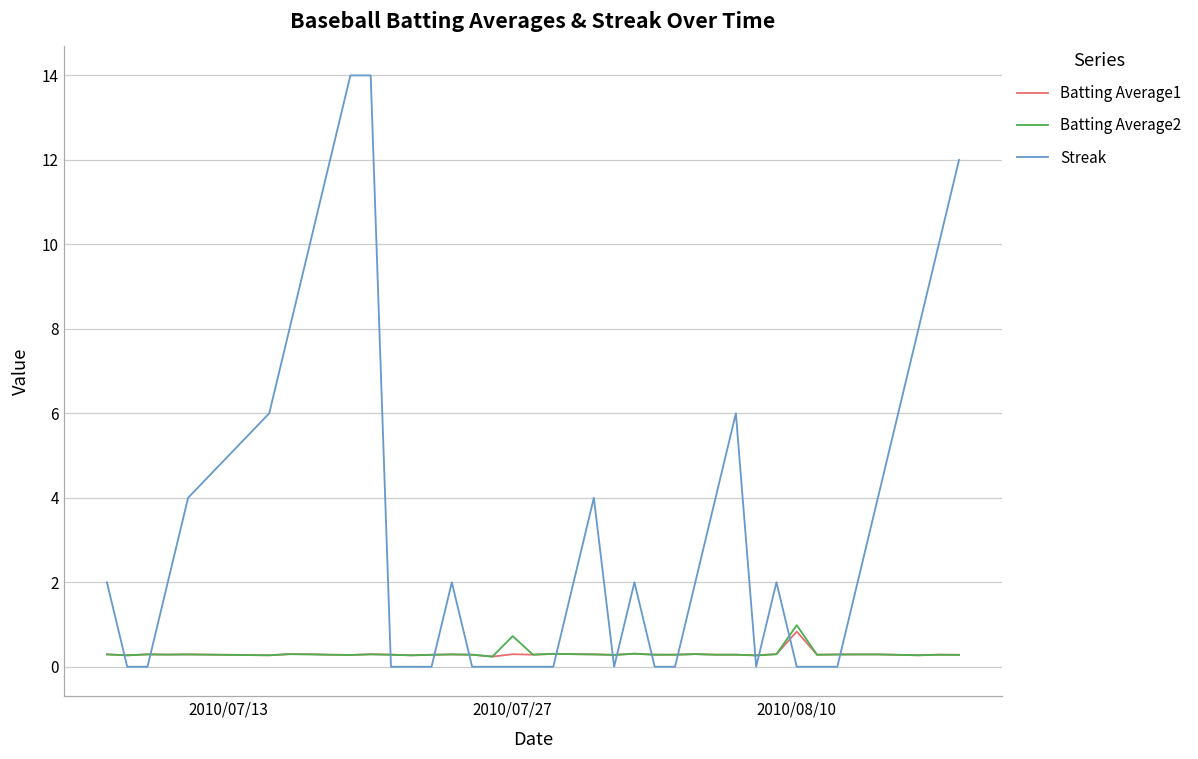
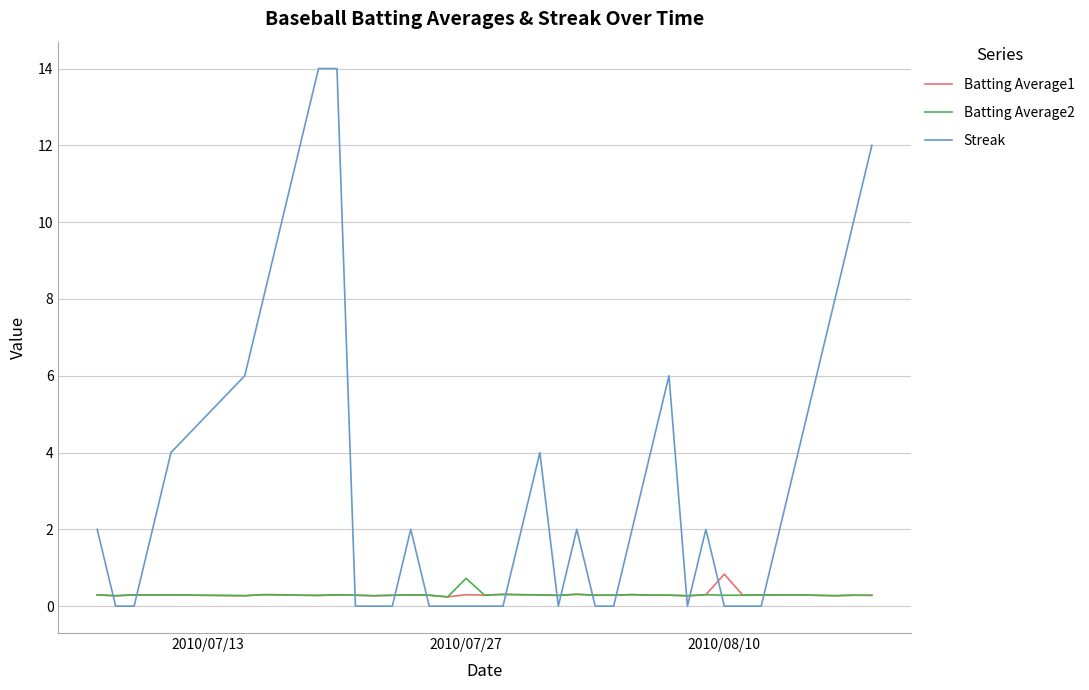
Batting Average2, 2010/08/10: 1.0 -> 0.3
